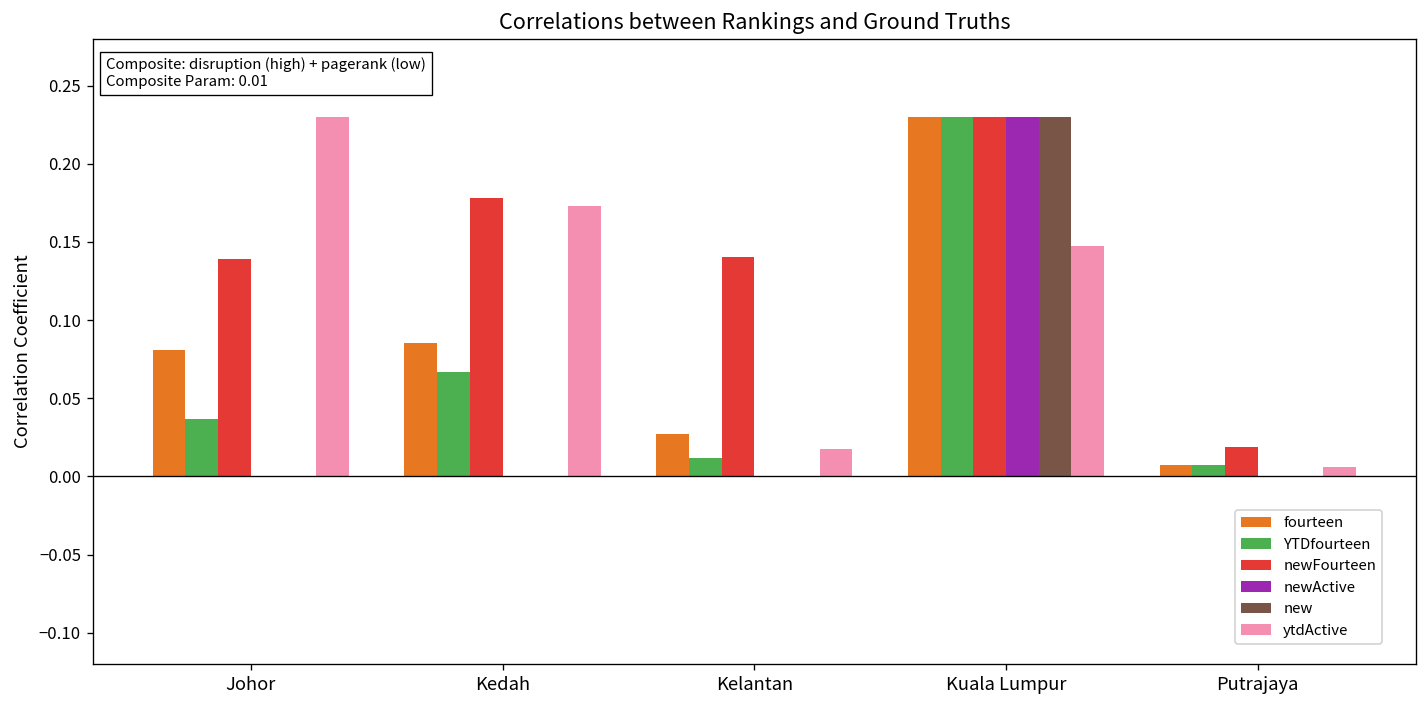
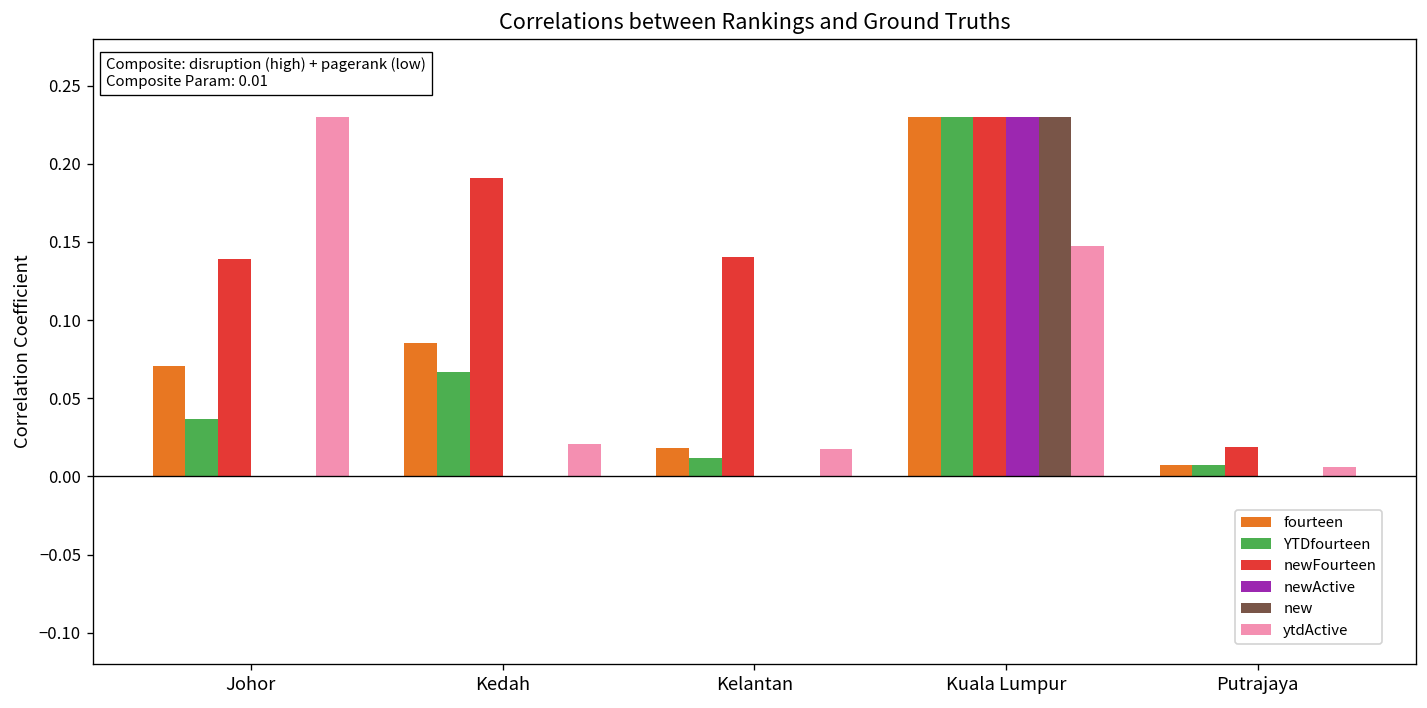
fourteen, Johor: 0.081 -> 0.071
newFourteen, Kedah: 0.178 -> 0.191
ytdActive, Kedah: 0.173 -> 0.021
fourteen, Kelantan: 0.027 -> 0.018
